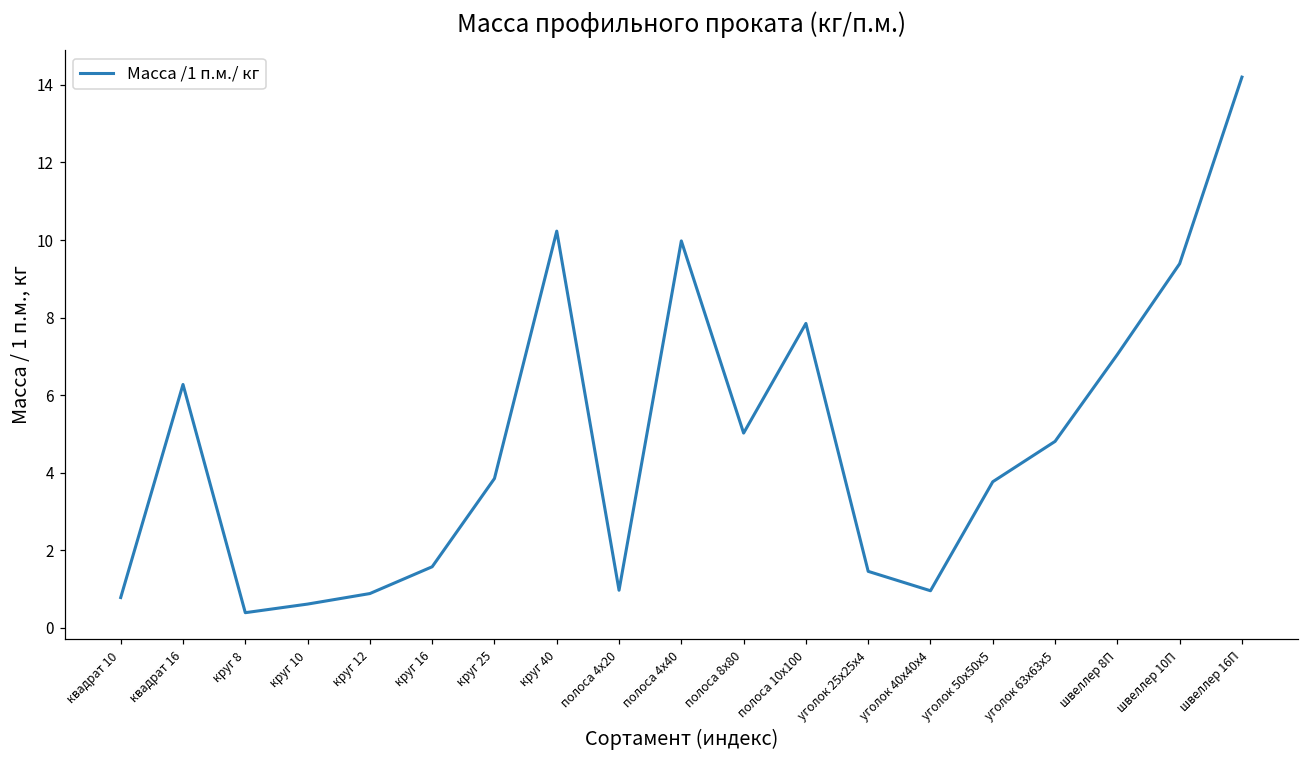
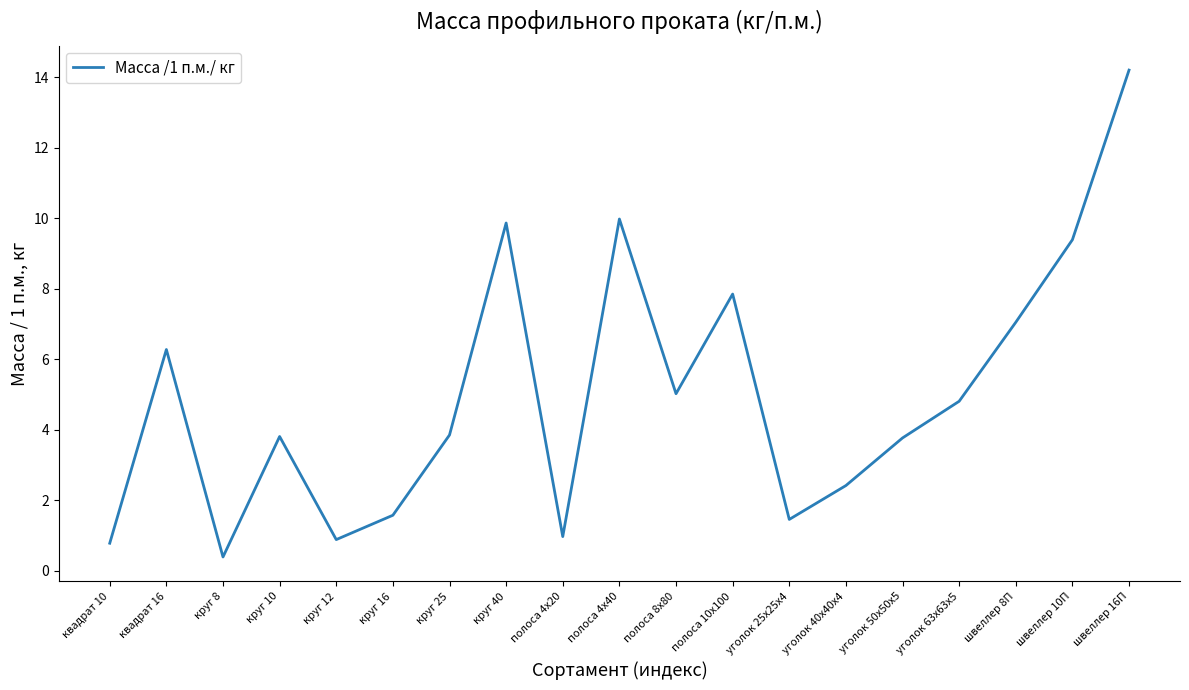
круг 10: 0.6 -> 3.8
круг 40: 10.2 -> 9.9
уголок 40х40х4: 1.0 -> 2.4
